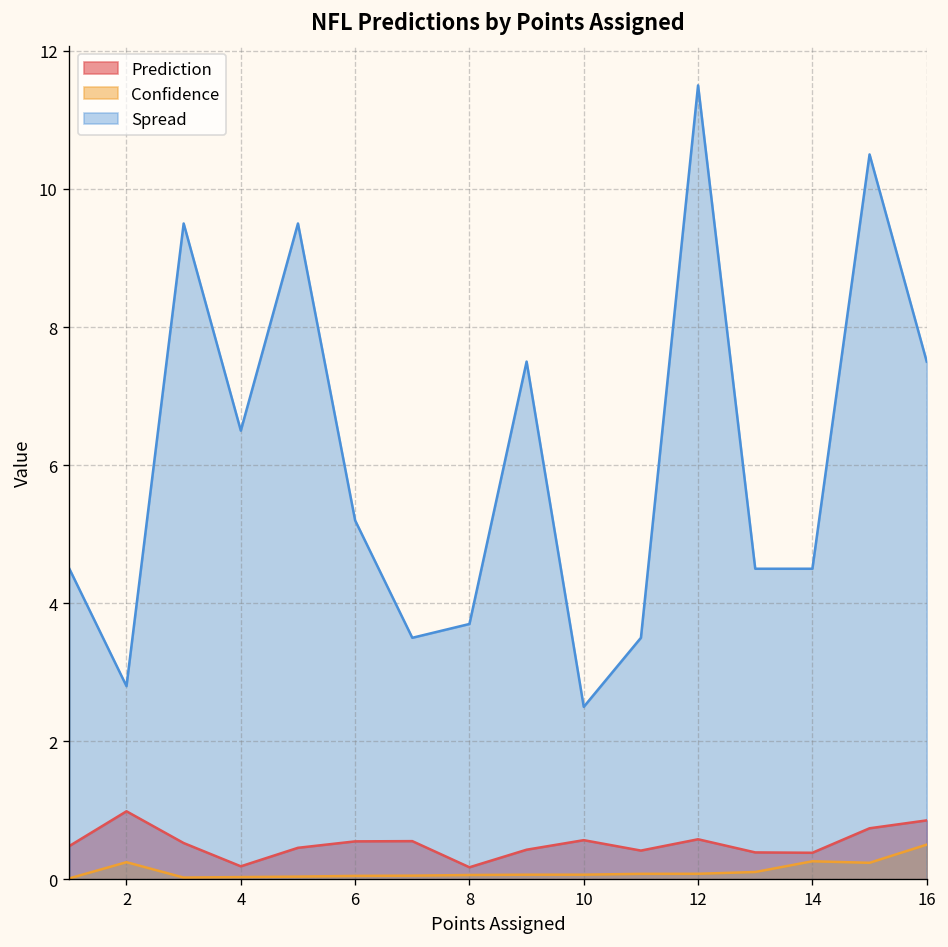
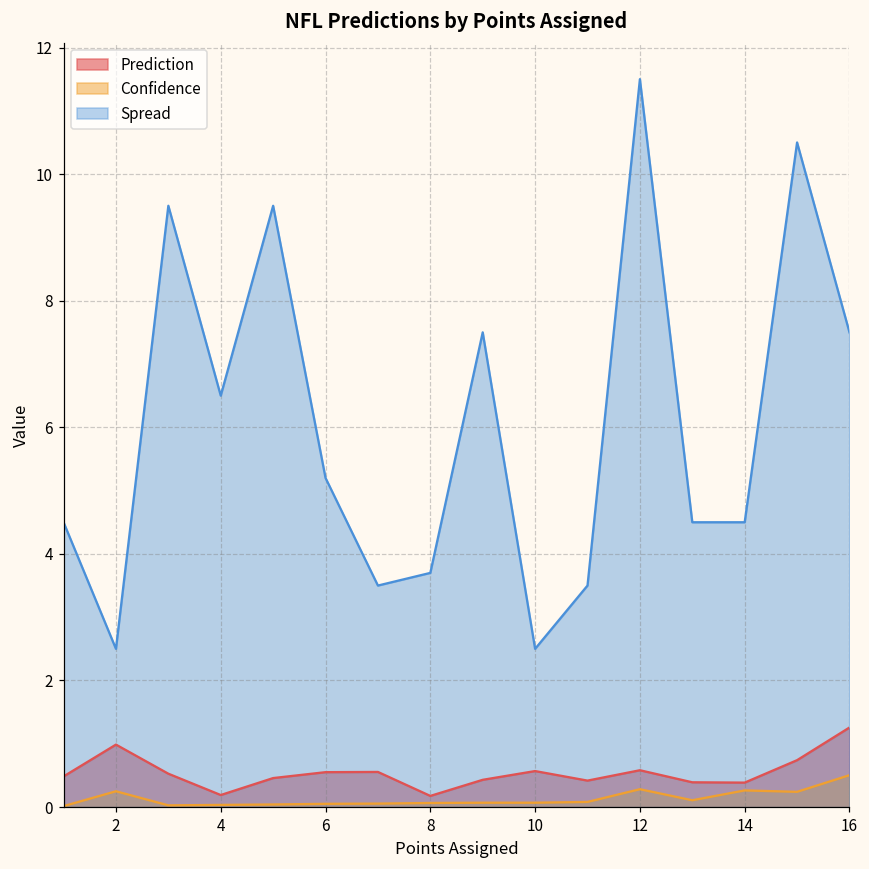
Spread, 2: 2.8 -> 2.5
Confidence, 12: 0.1 -> 0.3
Prediction, 16: 0.9 -> 1.3
